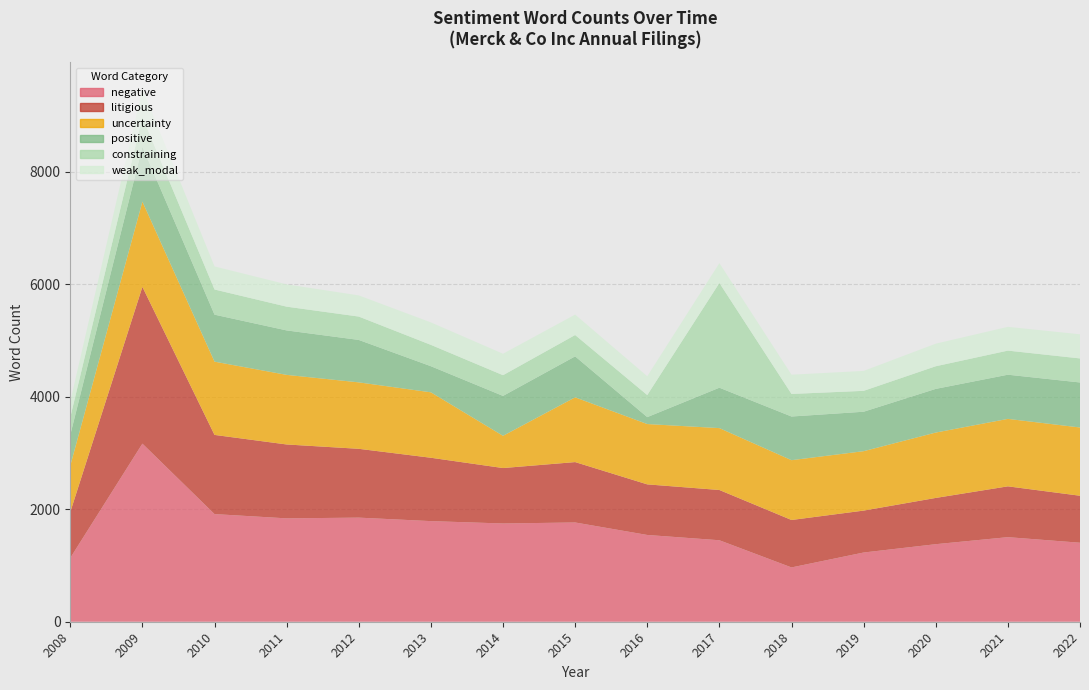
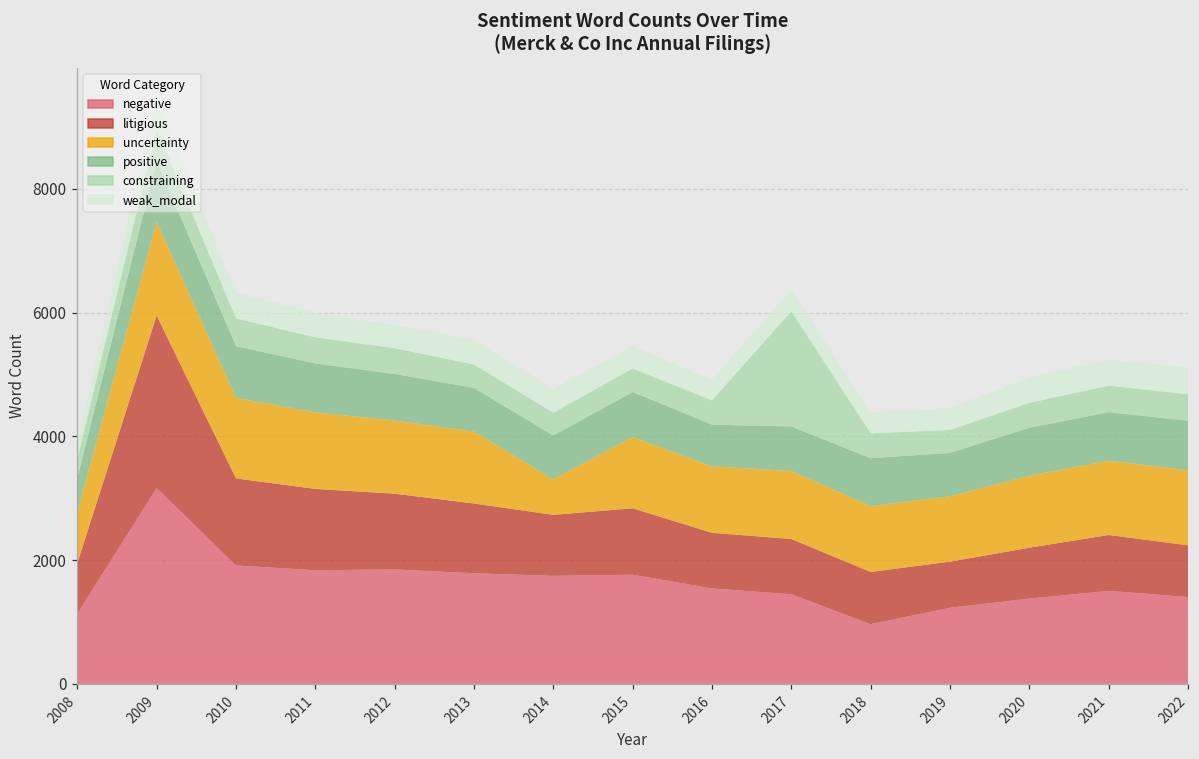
positive, 2013: 500 -> 700
positive, 2016: 100 -> 700
